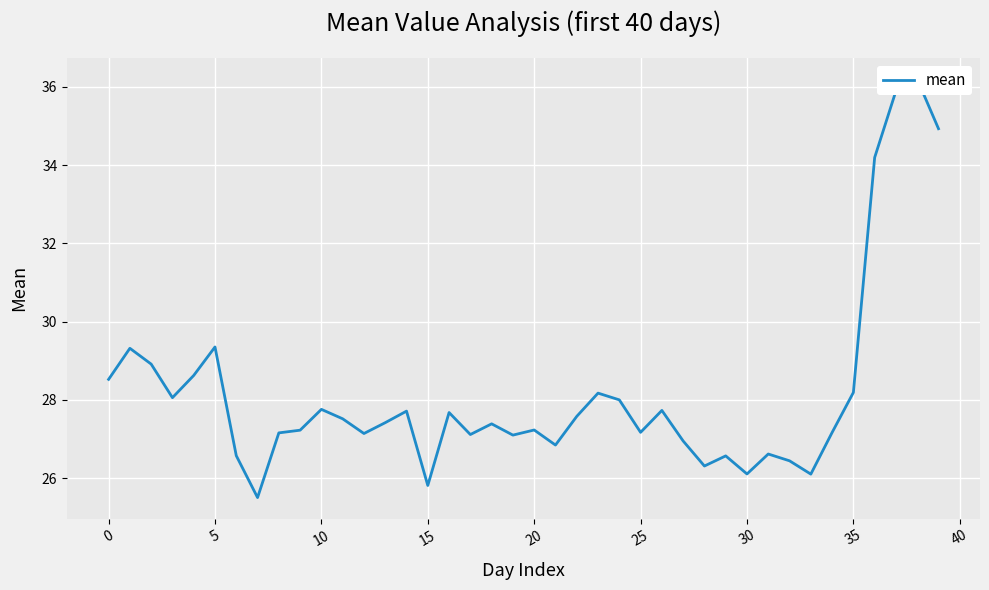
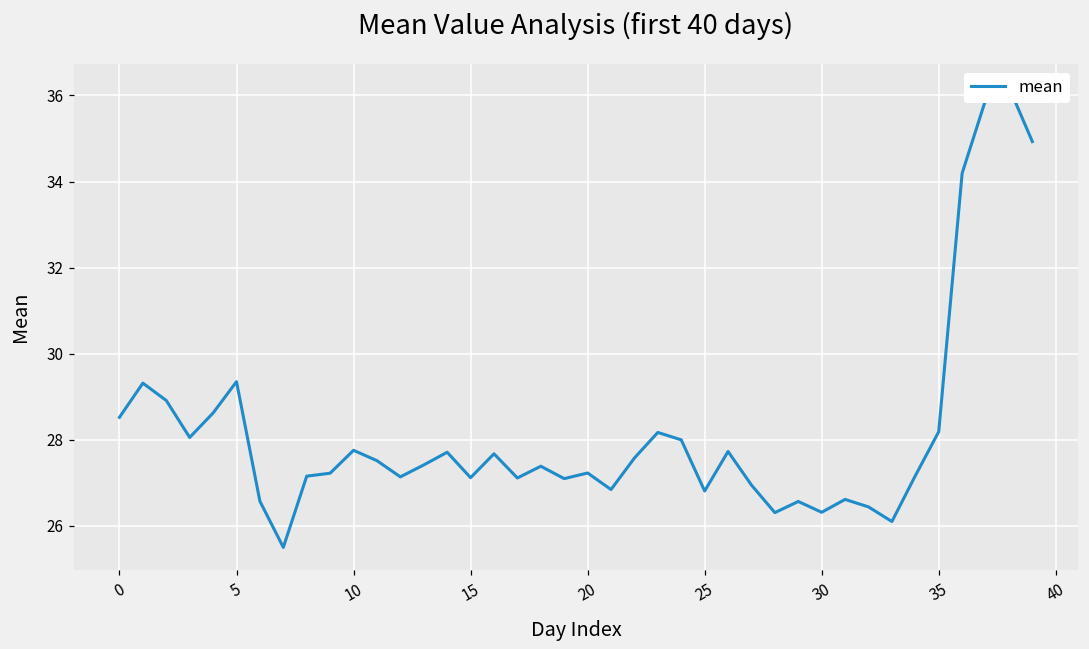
15: 25.8 -> 27.1
25: 27.2 -> 26.8
30: 26.1 -> 26.3
